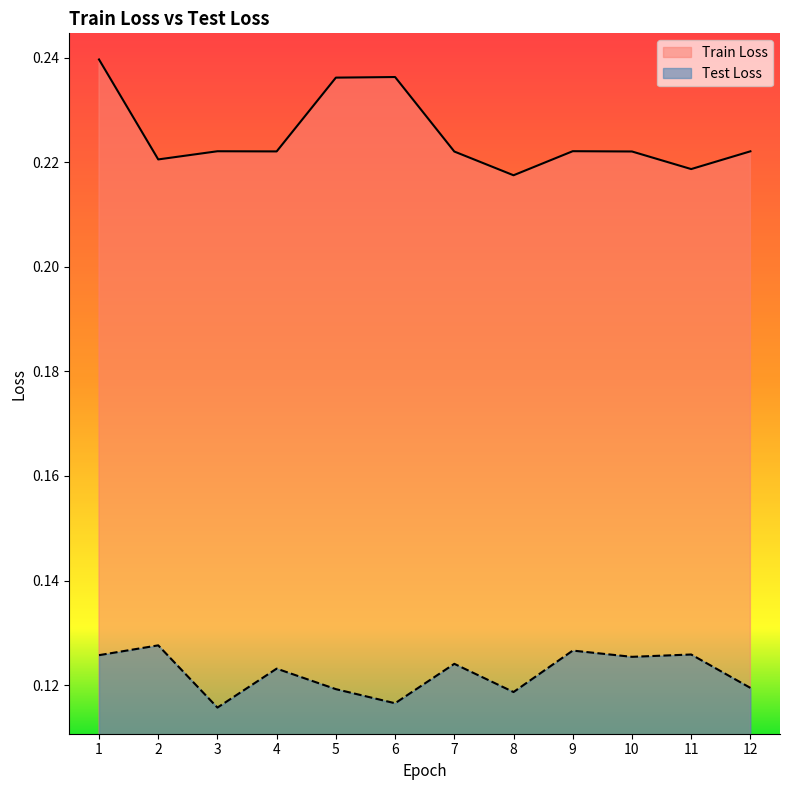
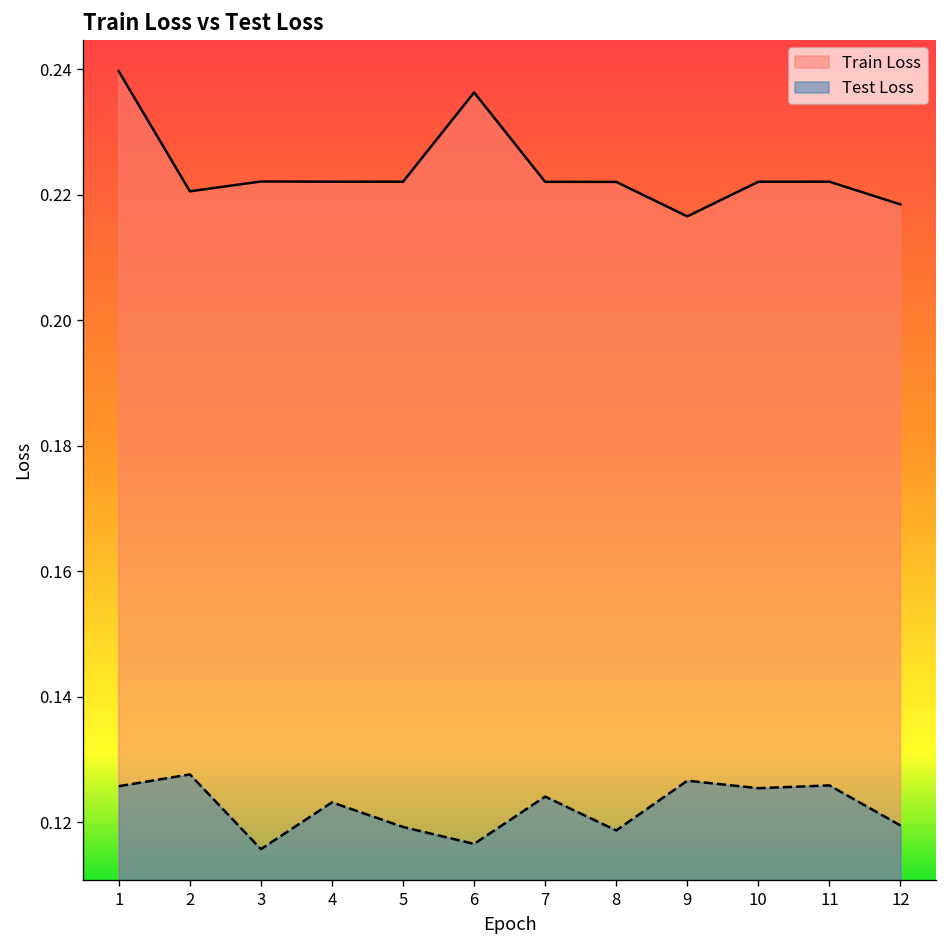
Train Loss, 5: 0.236 -> 0.222
Train Loss, 8: 0.218 -> 0.222
Train Loss, 9: 0.222 -> 0.217
Train Loss, 11: 0.219 -> 0.222
Train Loss, 12: 0.222 -> 0.218
